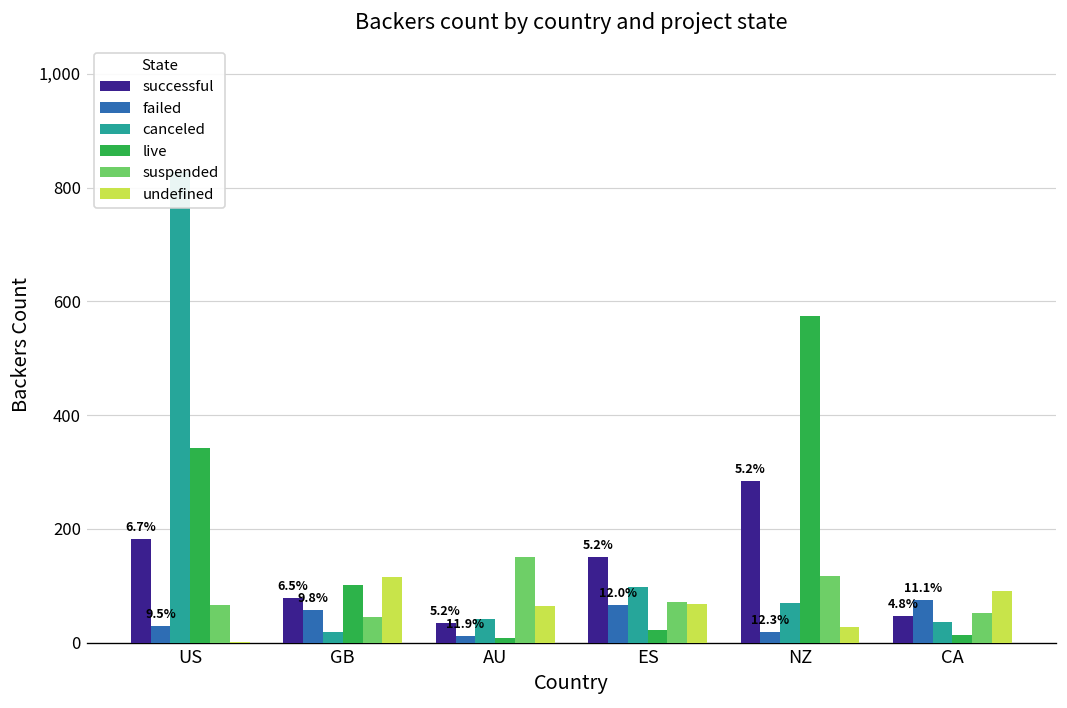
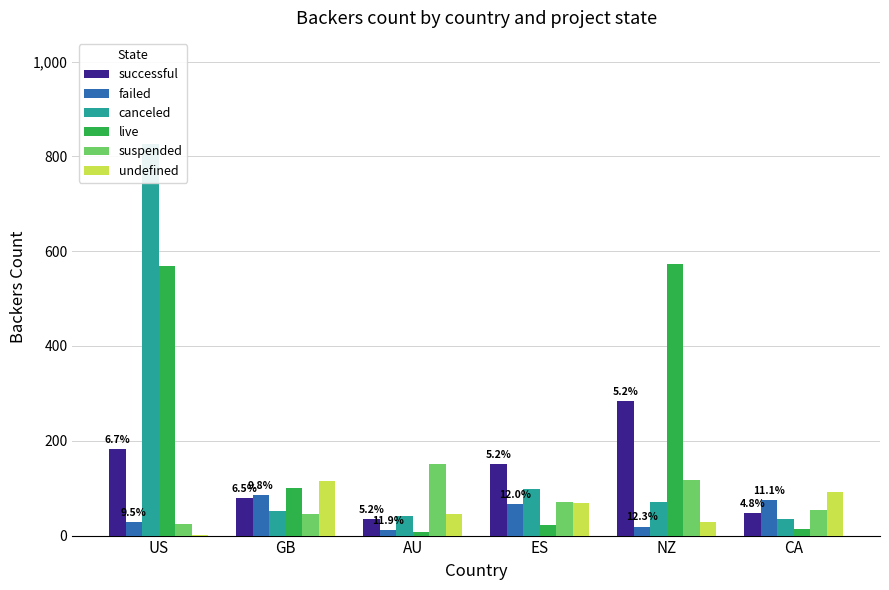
live, US: 340 -> 570
suspended, US: 70 -> 30
failed, GB: 60 -> 90
canceled, GB: 20 -> 50
undefined, AU: 60 -> 50
